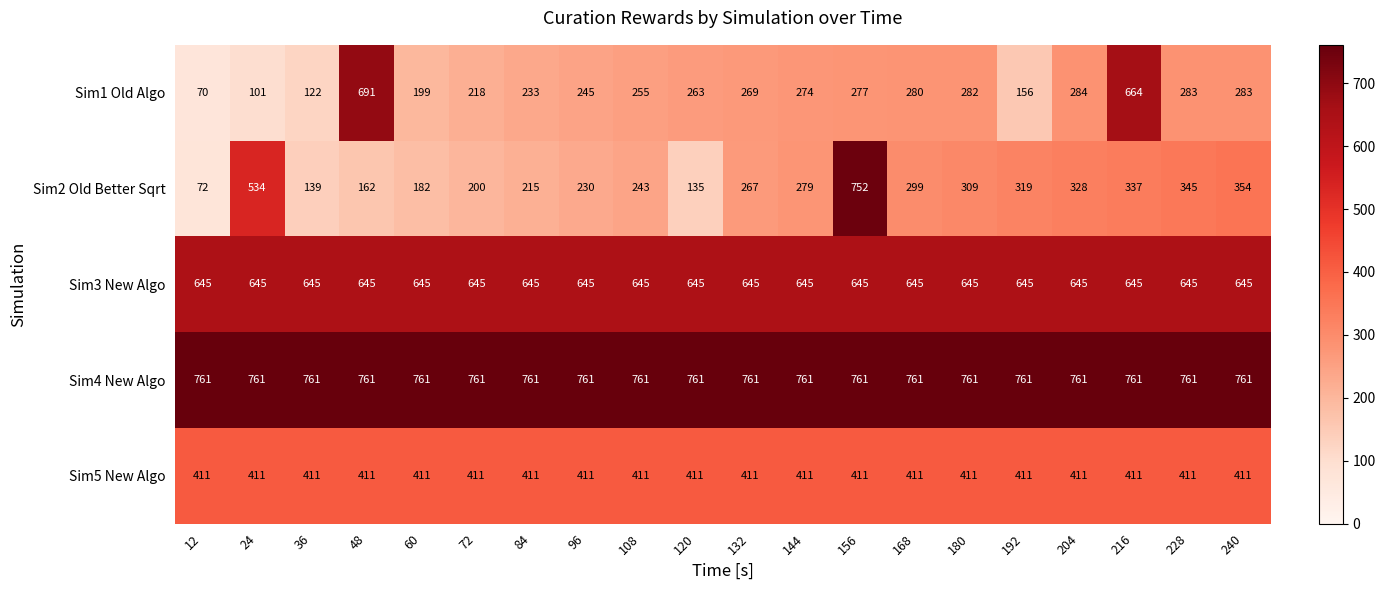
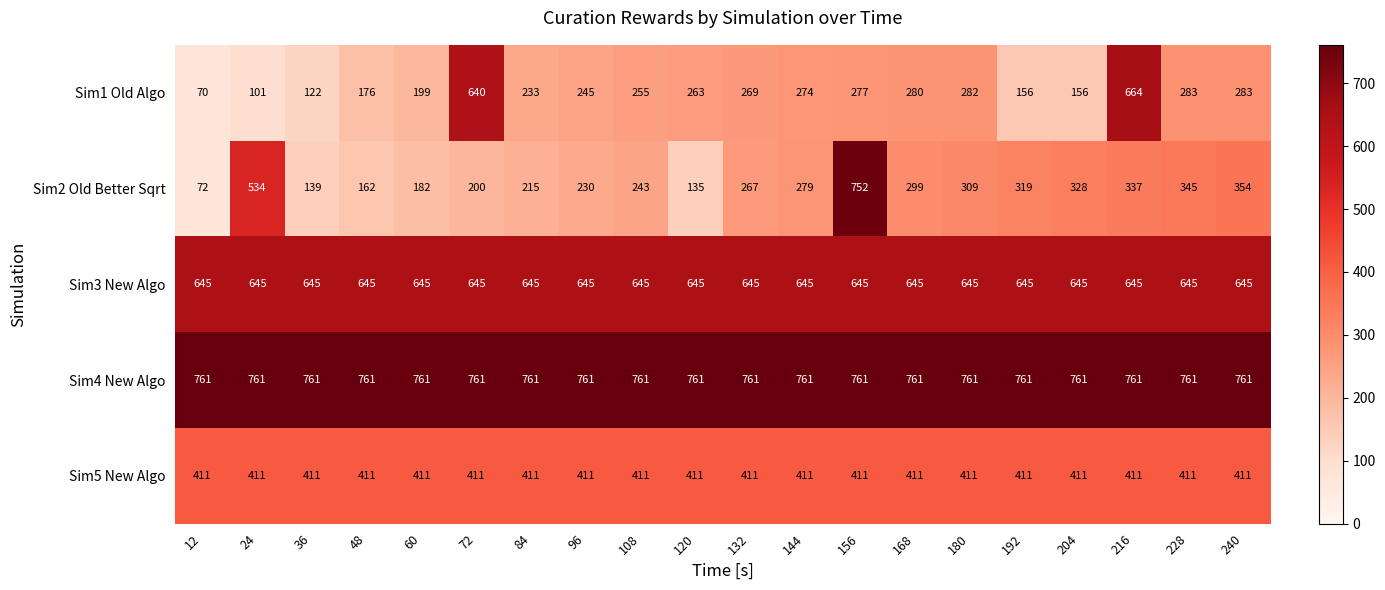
Sim1 Old Algo, 48: 691 -> 176
Sim1 Old Algo, 72: 218 -> 640
Sim1 Old Algo, 204: 284 -> 156
